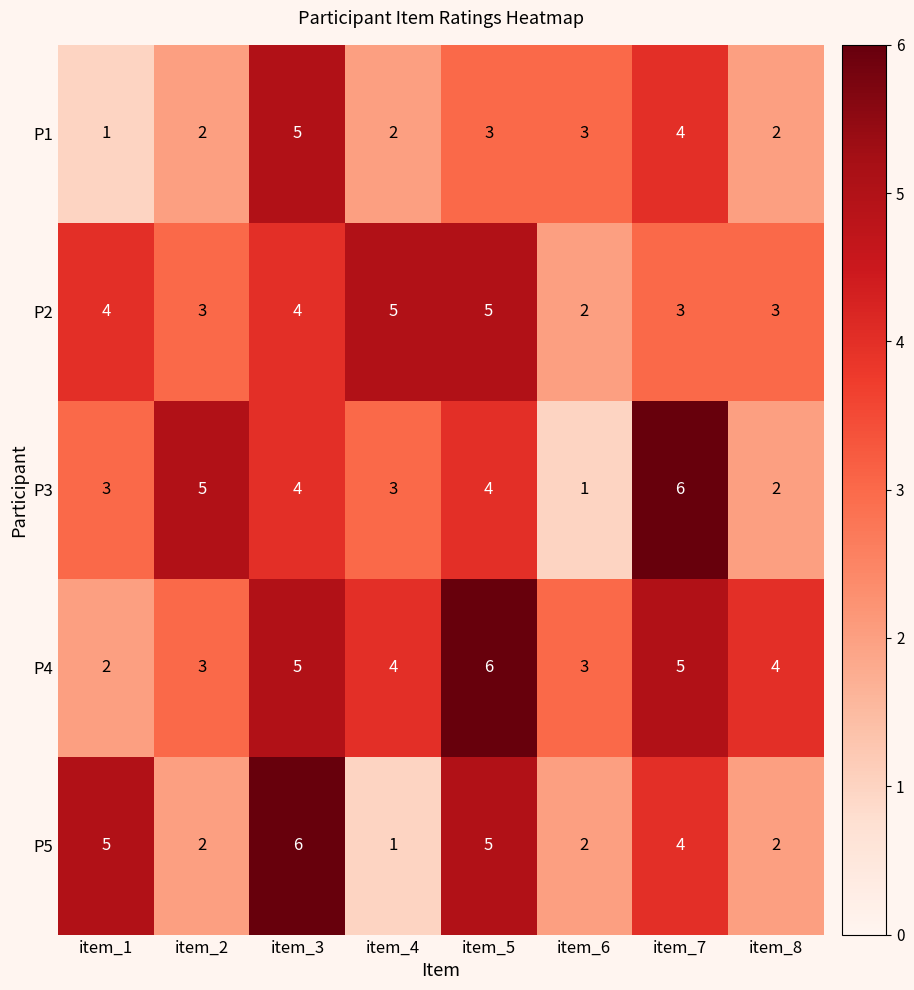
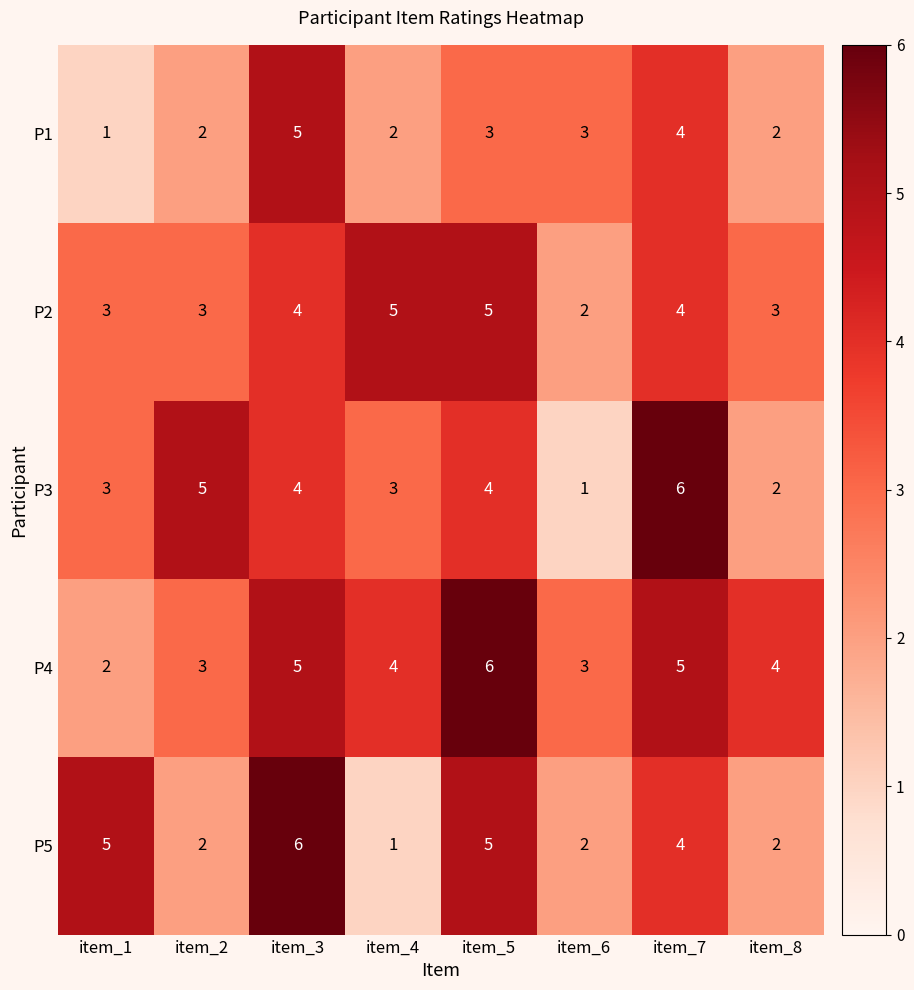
P2, item_1: 4 -> 3
P2, item_7: 3 -> 4
